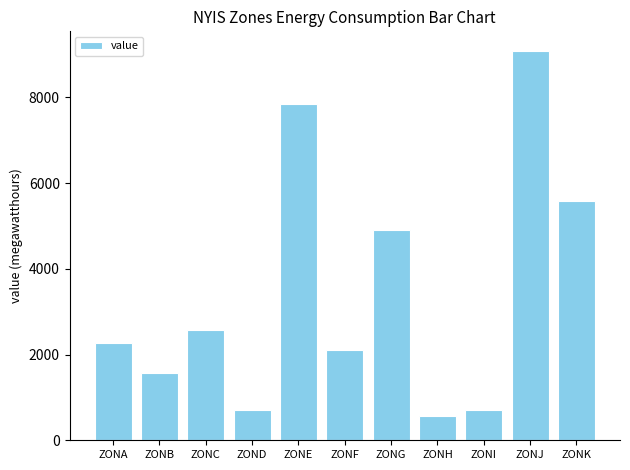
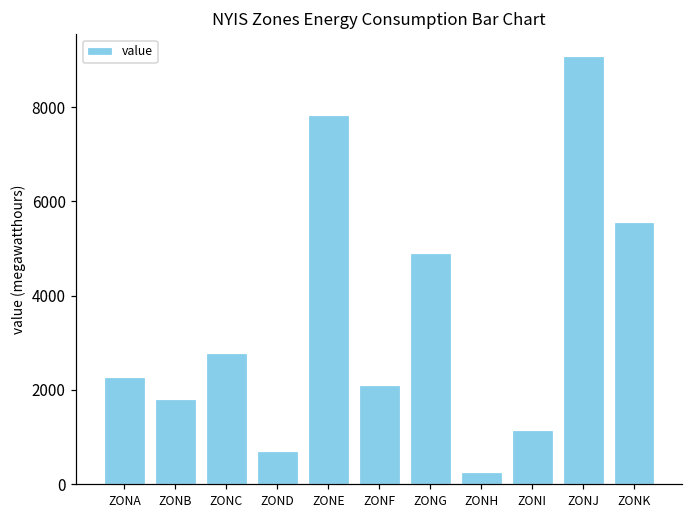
ZONB: 1600 -> 1800
ZONC: 2600 -> 2800
ZONH: 600 -> 300
ZONI: 700 -> 1100
